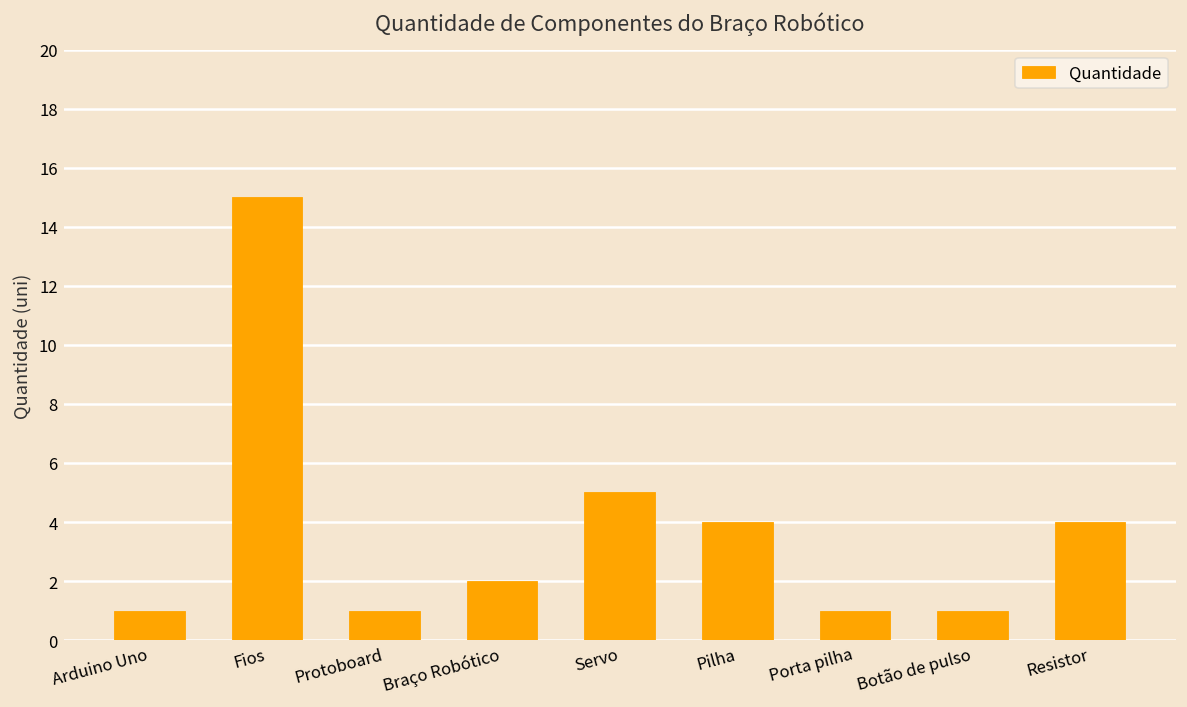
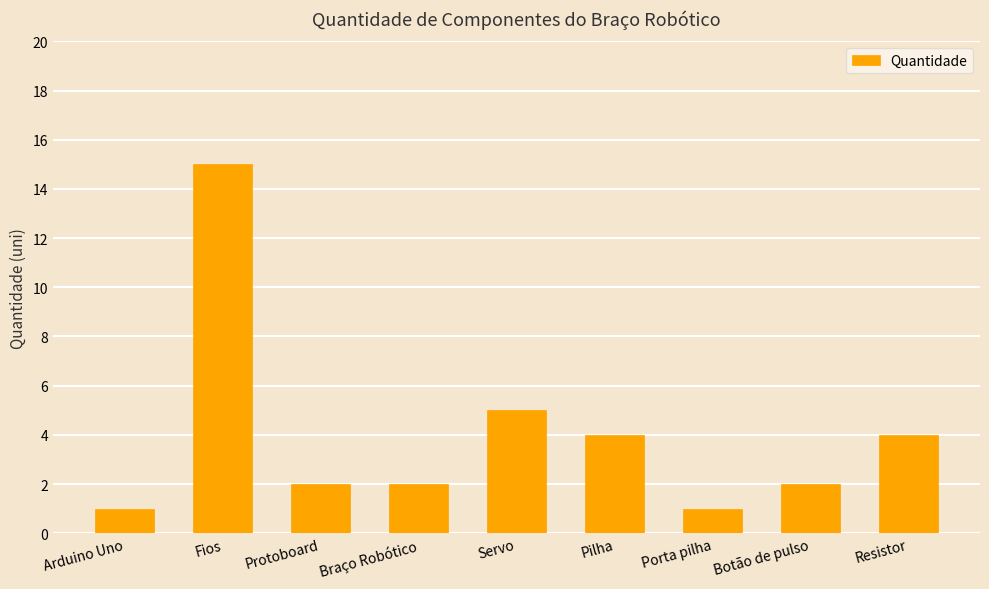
Protoboard: 1 -> 2
Botão de pulso: 1 -> 2
